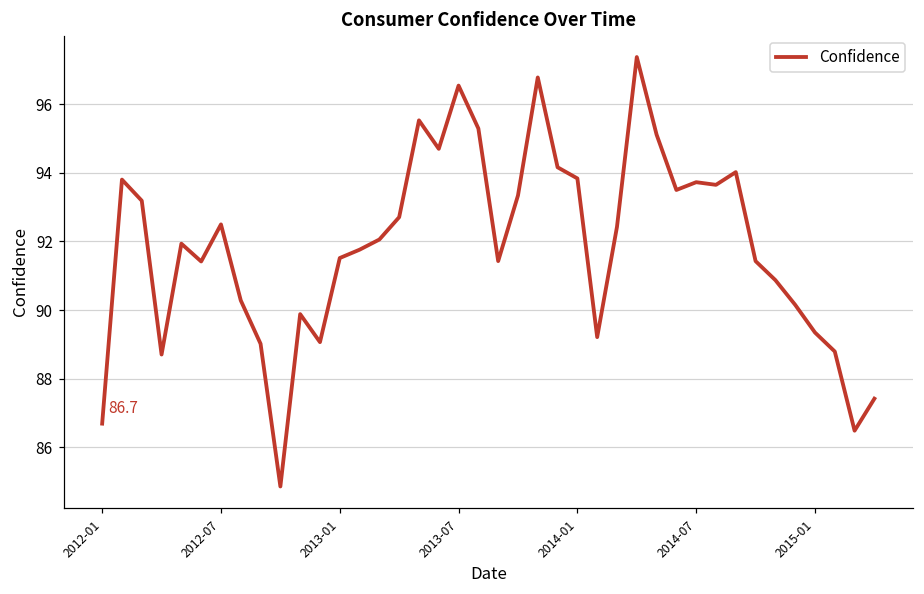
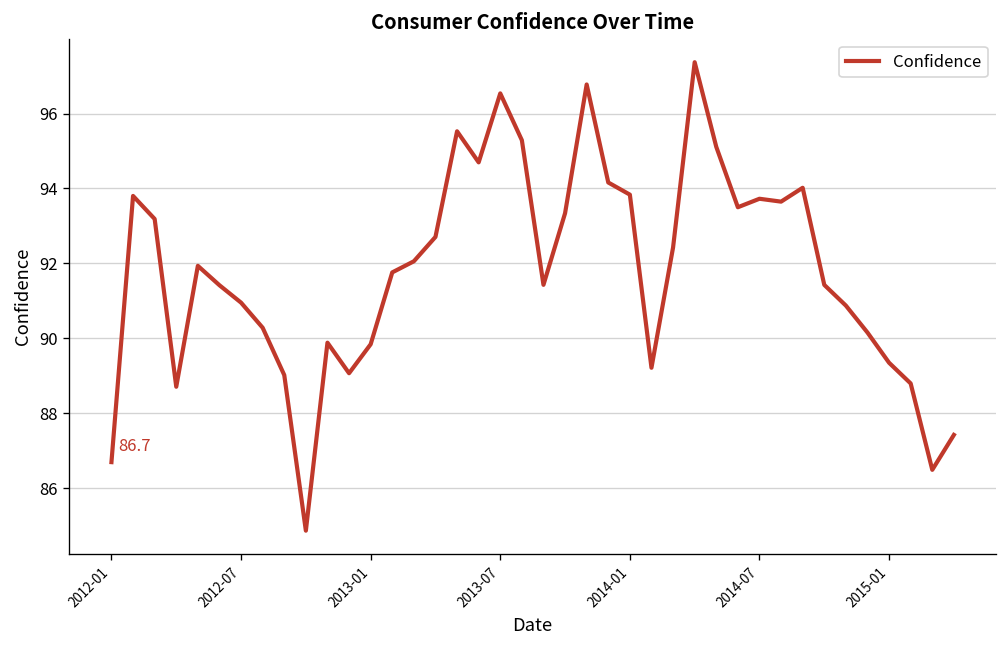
2012-07: 92.5 -> 91.0
2013-01: 91.5 -> 89.8
